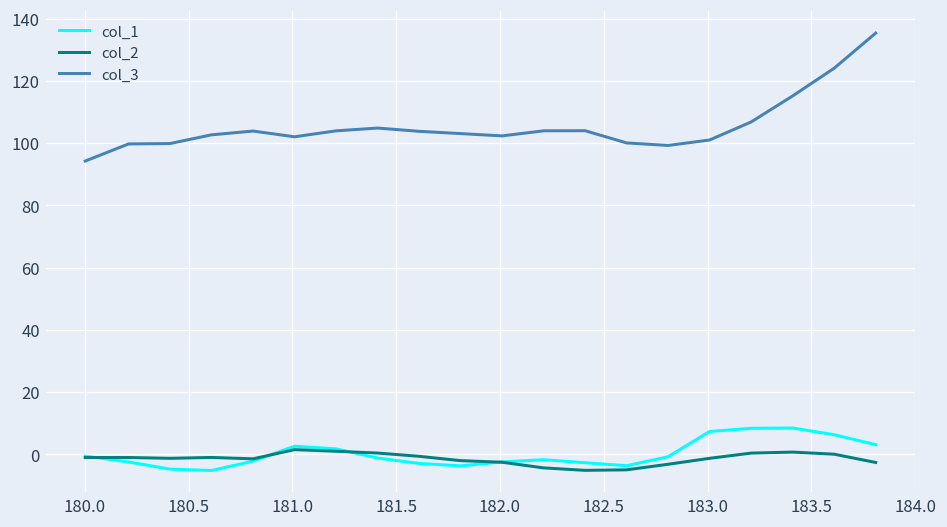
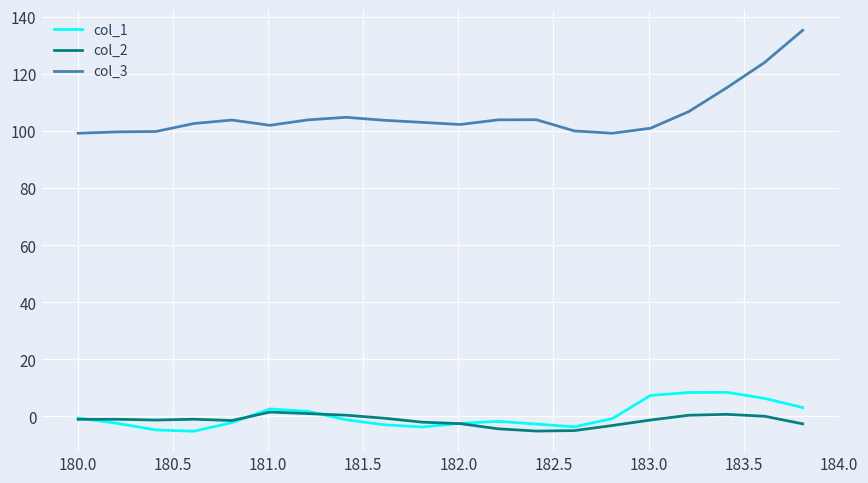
col_3, 180.0: 94 -> 99
